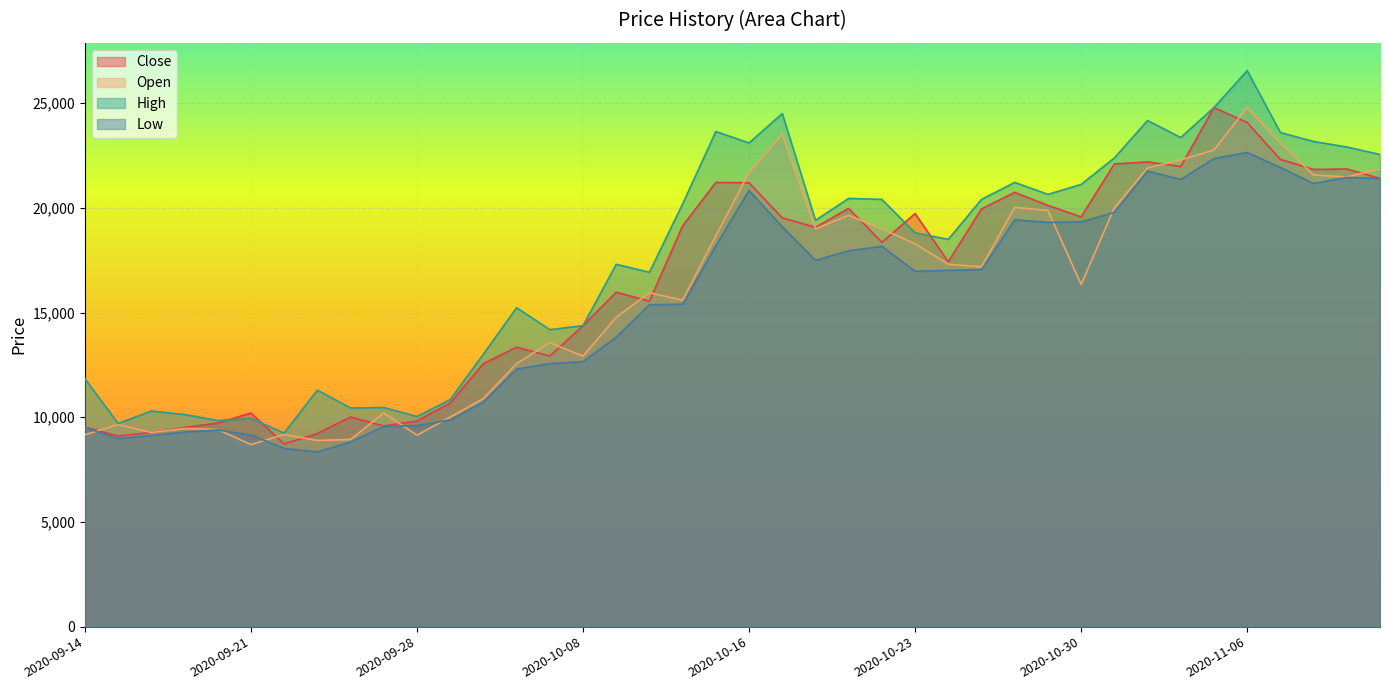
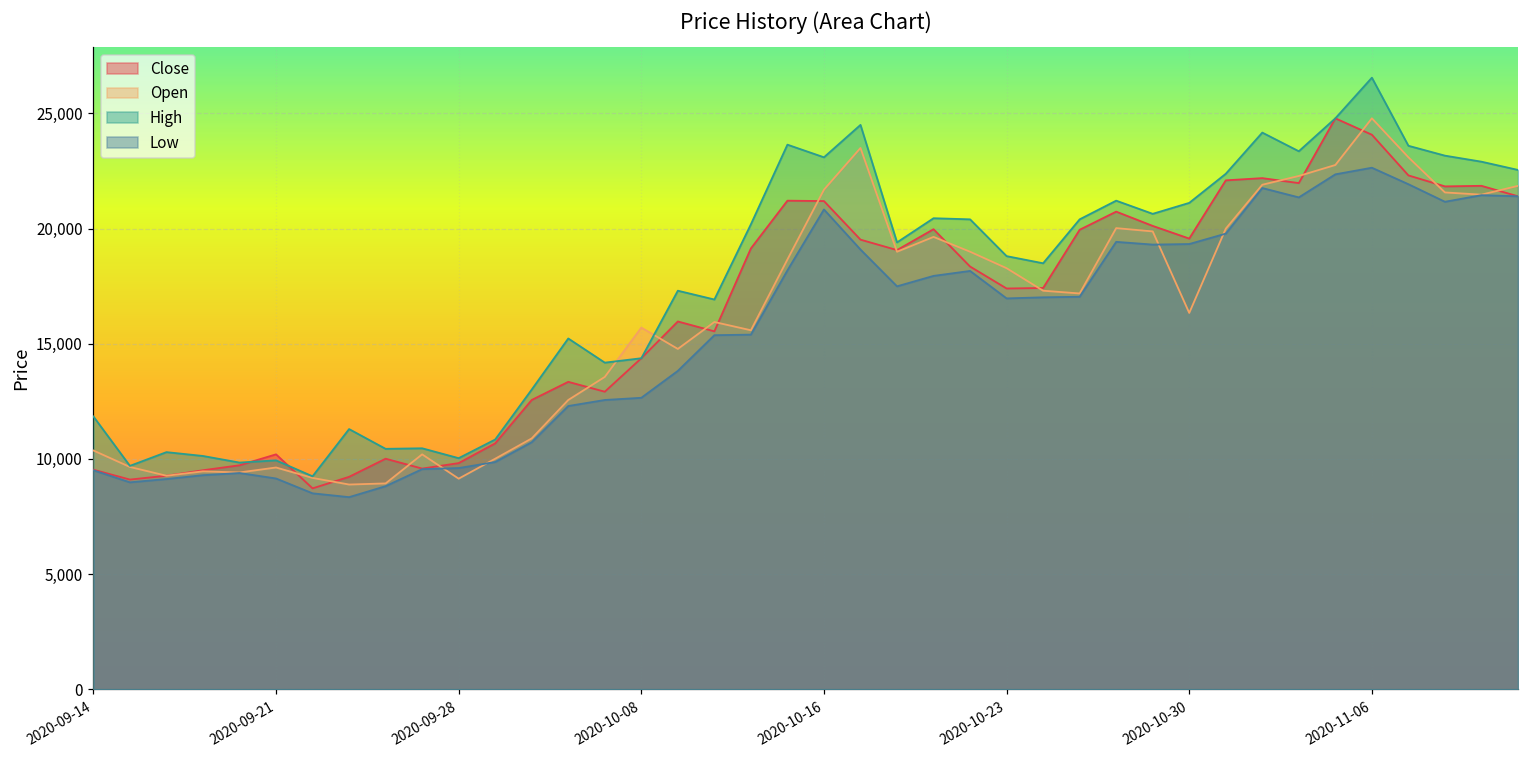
Open, 2020-09-14: 9,200 -> 10,400
Open, 2020-09-21: 8,700 -> 9,600
Open, 2020-10-08: 12,900 -> 15,700
Close, 2020-10-23: 19,700 -> 17,400
